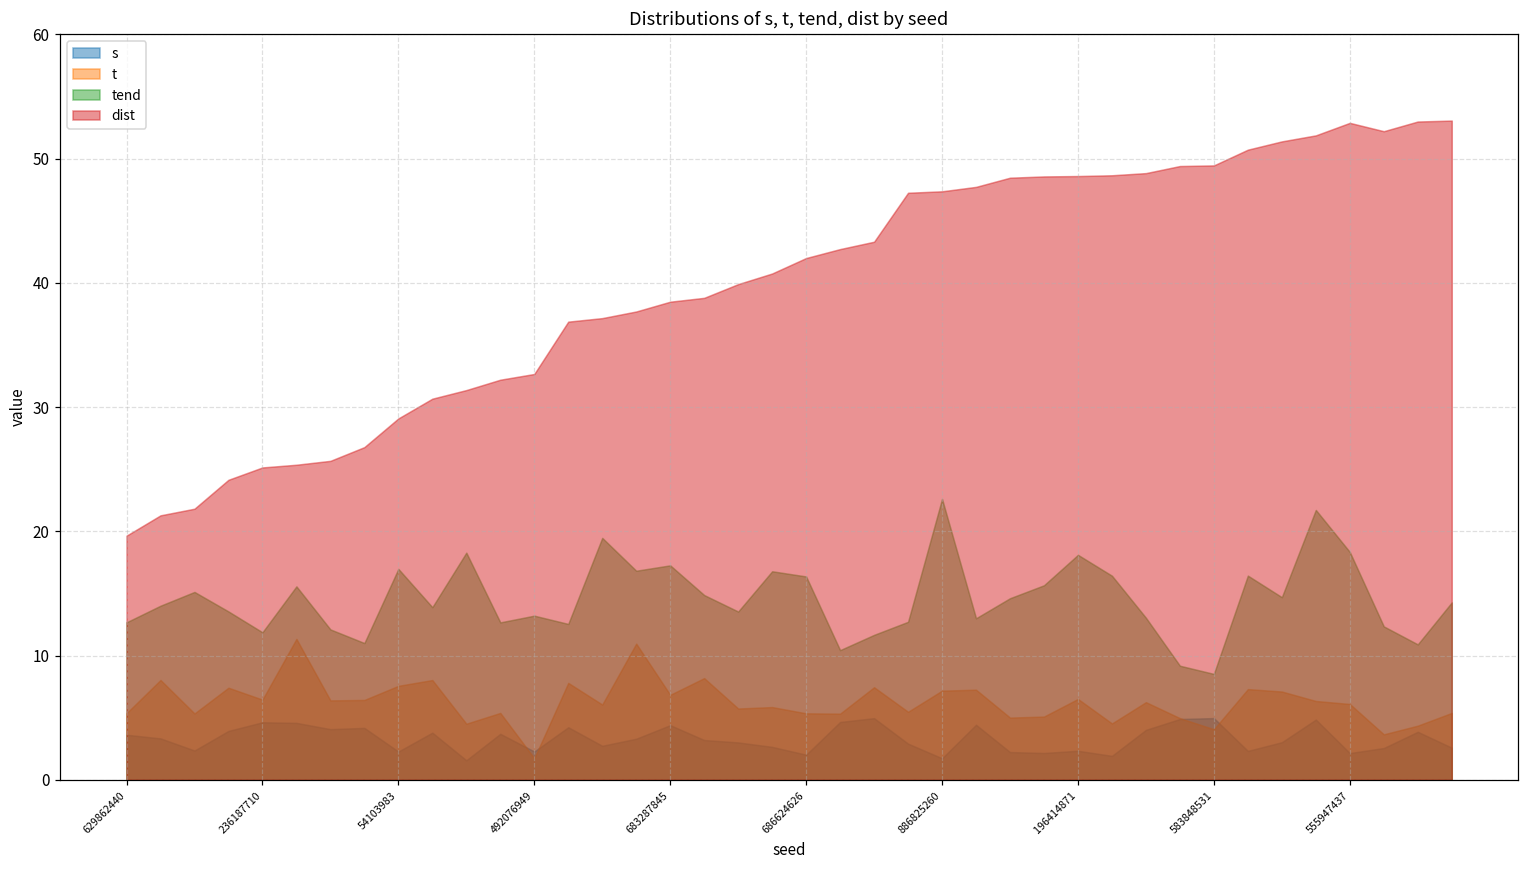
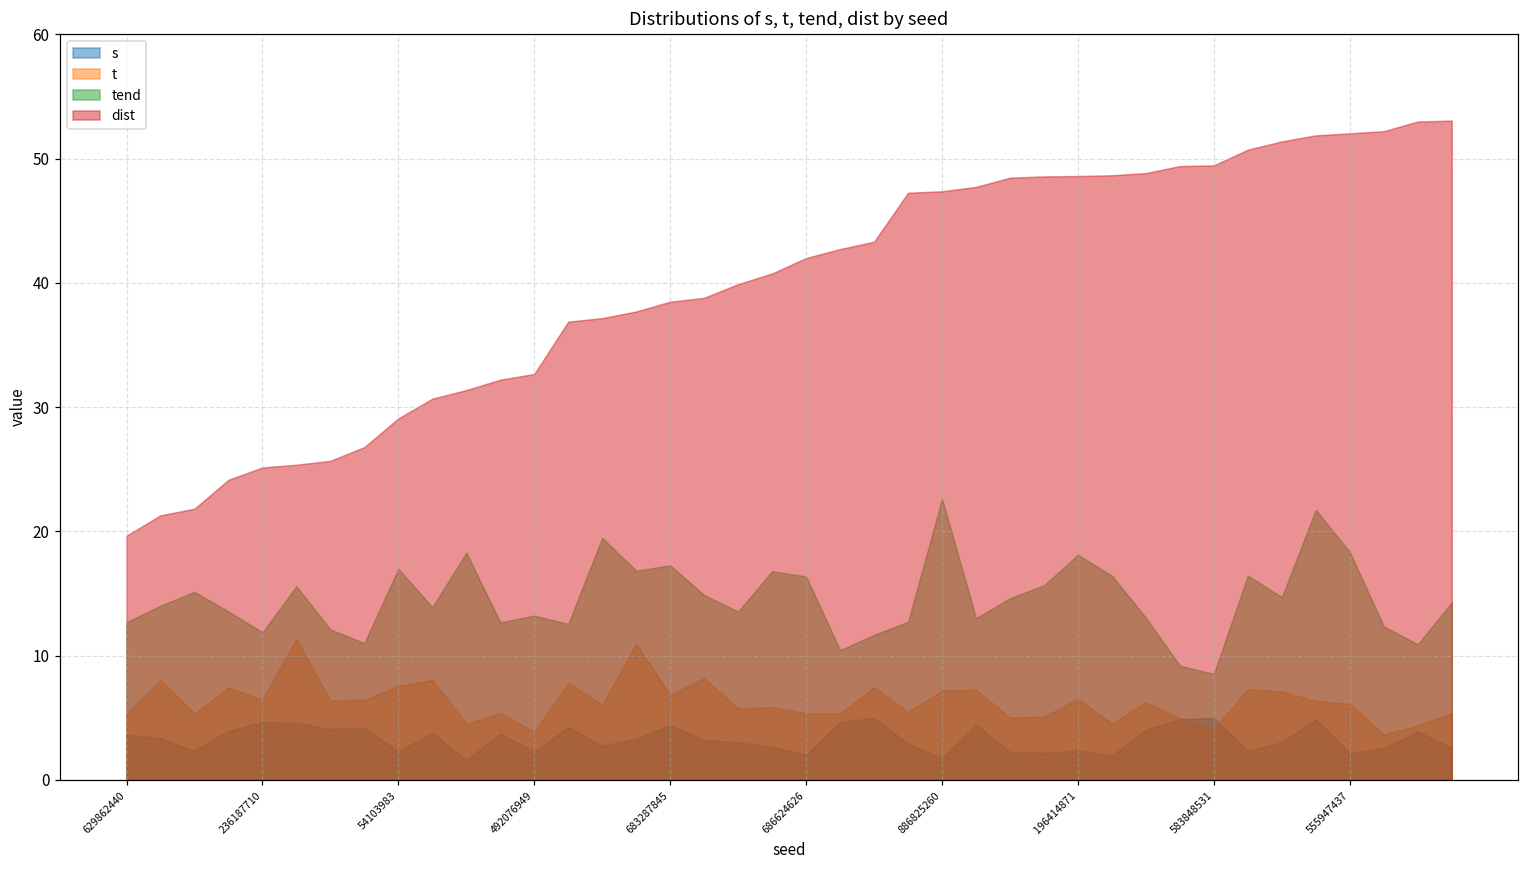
t, 492076949: 1.7 -> 3.9
dist, 555947437: 52.9 -> 52.0
